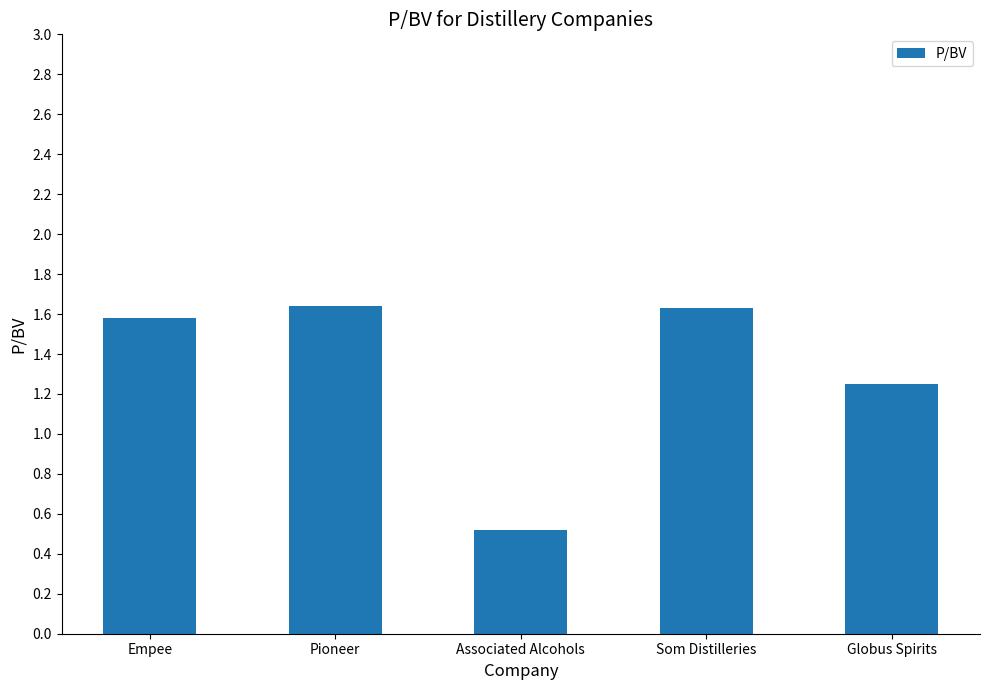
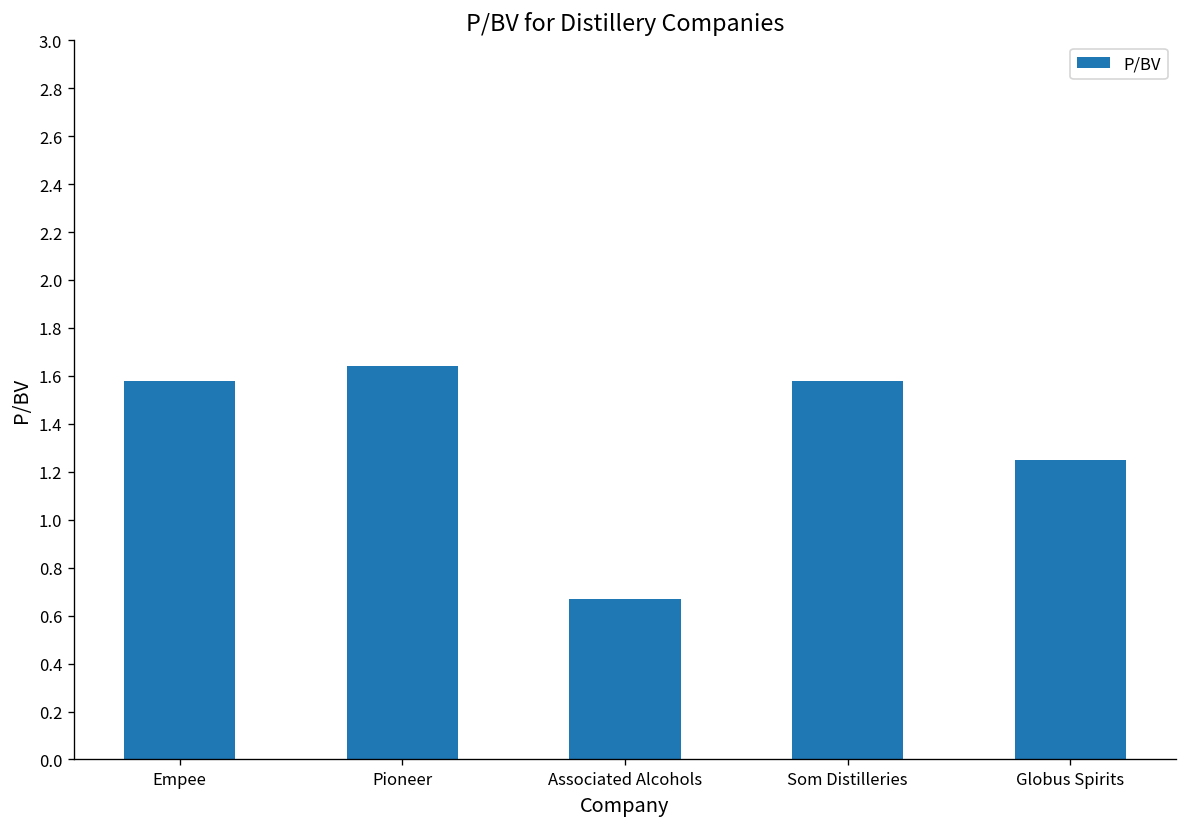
Associated Alcohols: 0.52 -> 0.67
Som Distilleries: 1.63 -> 1.58
